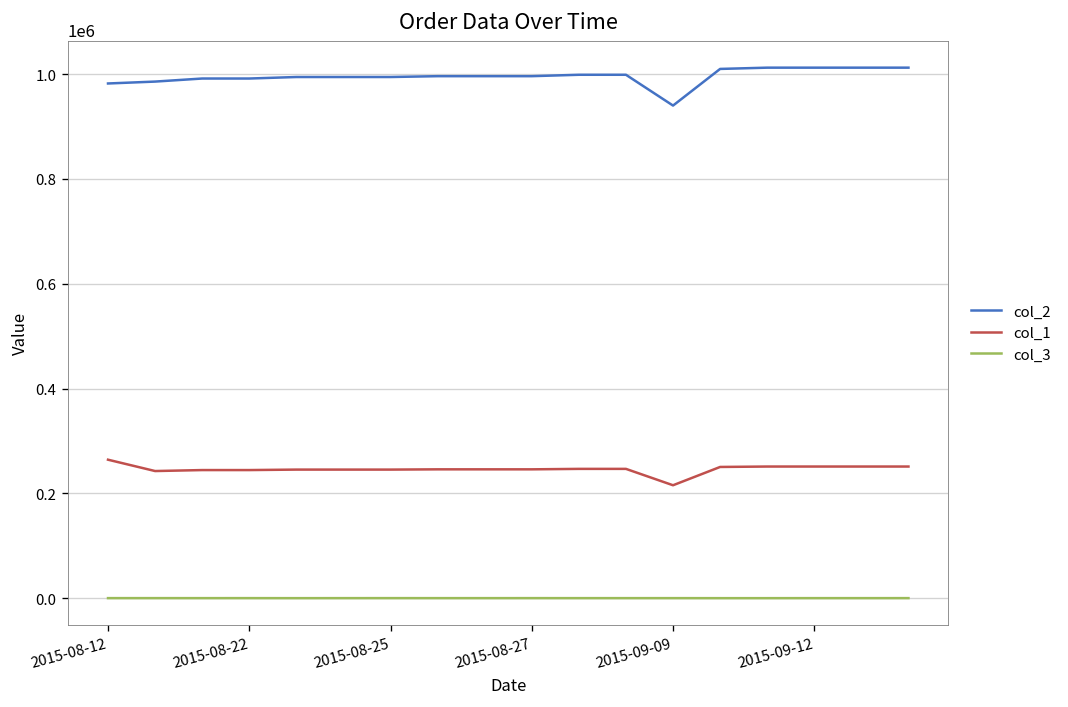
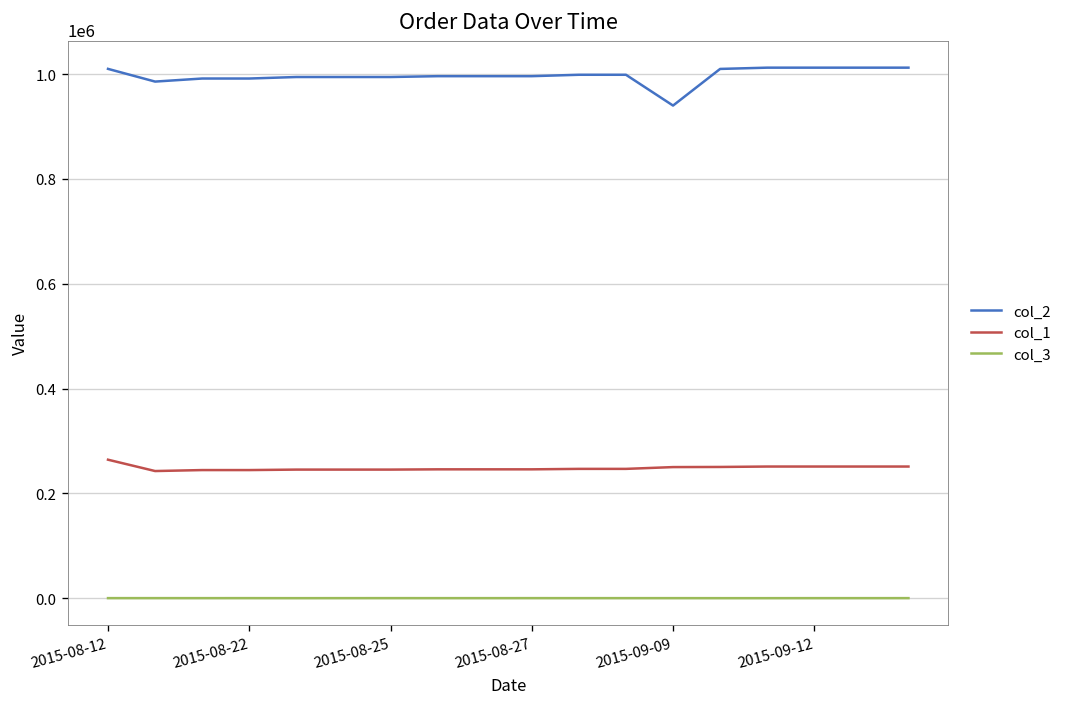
col_2, 2015-08-12: 980000 -> 1010000
col_1, 2015-09-09: 220000 -> 250000
